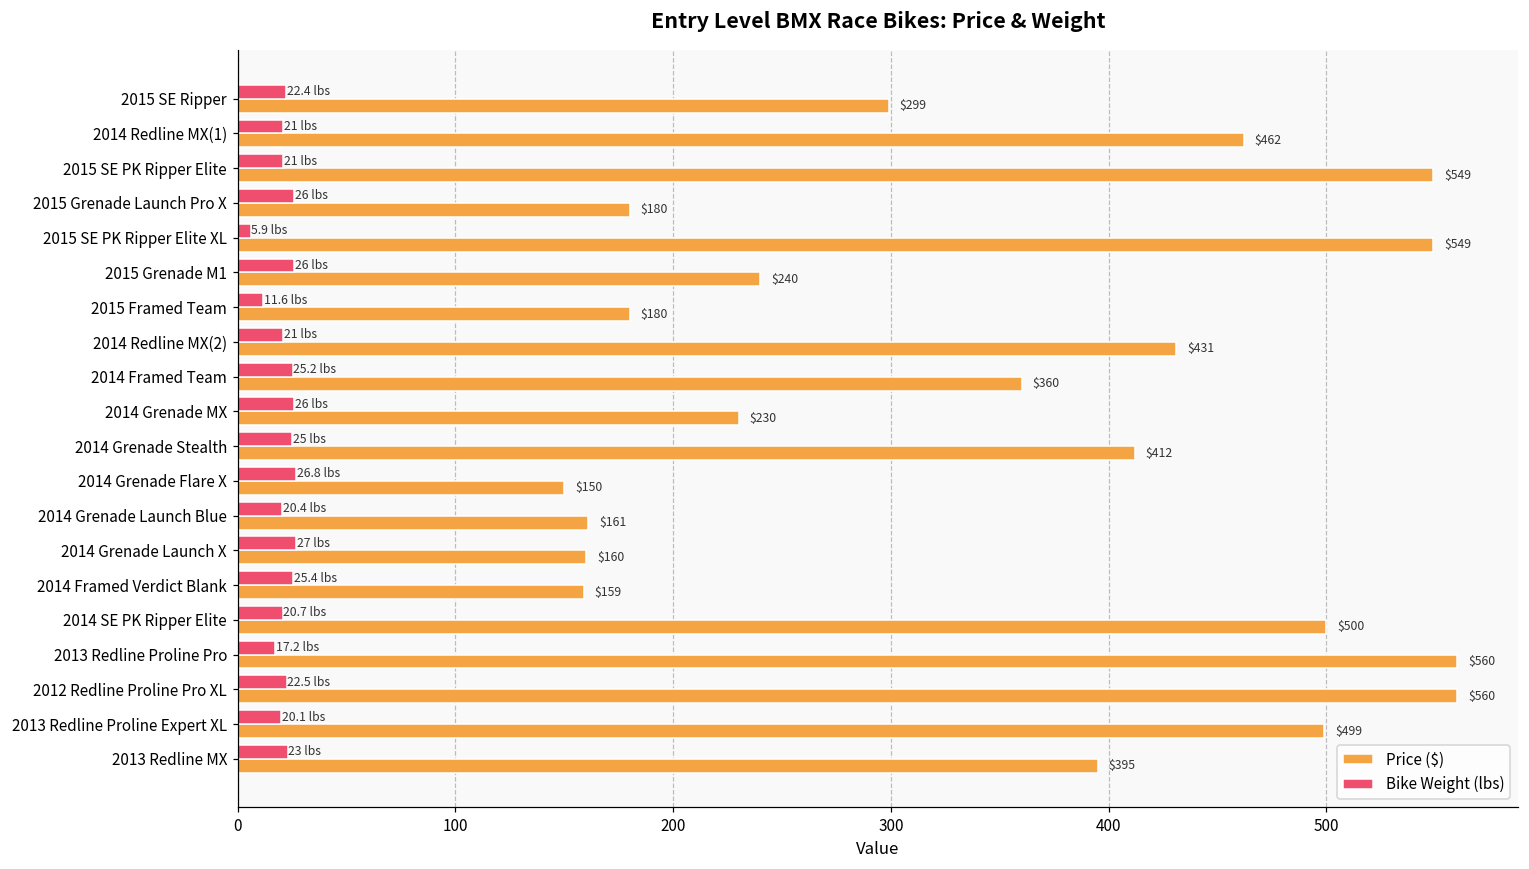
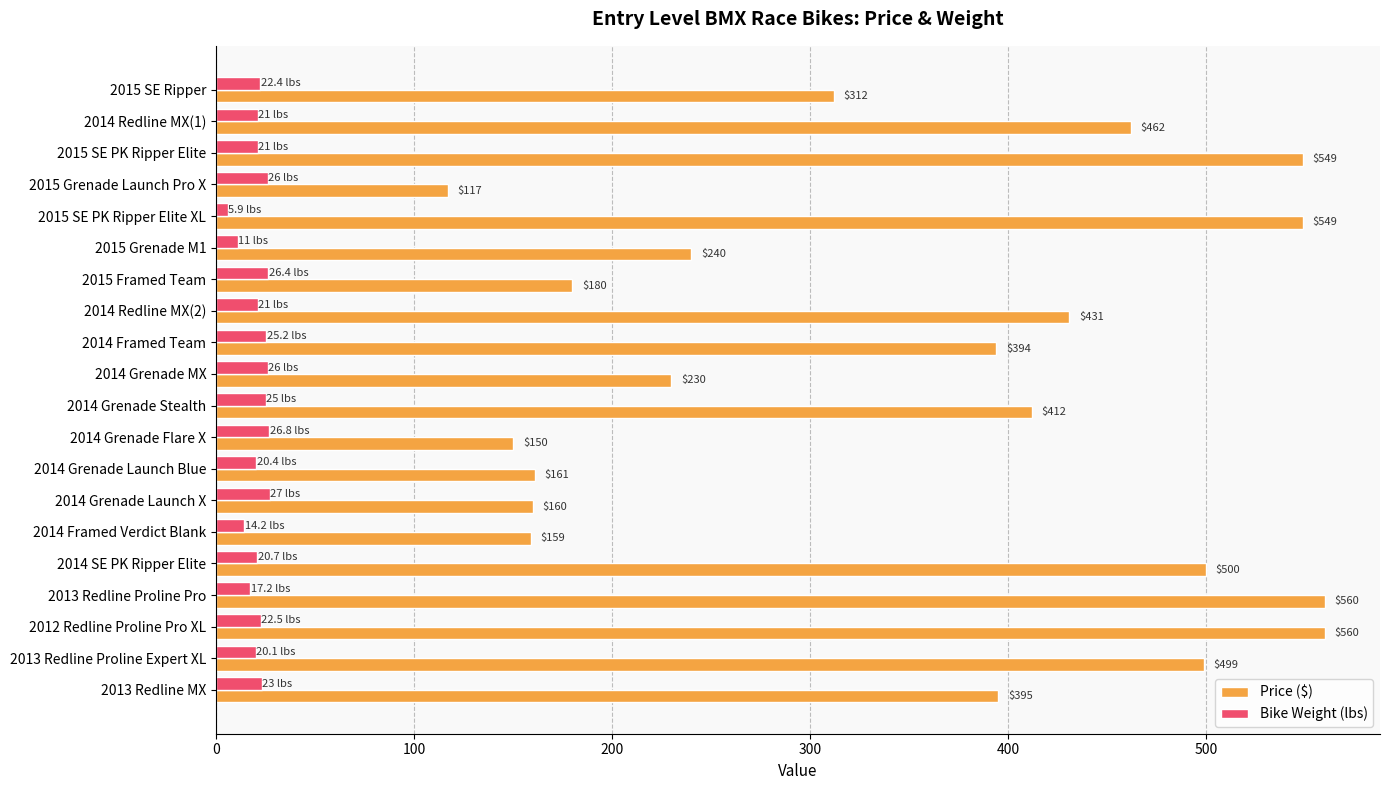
Price ($), 2015 SE Ripper: $299 -> $312
Price ($), 2015 Grenade Launch Pro X: $180 -> $117
Bike Weight (lbs), 2015 Grenade M1: 26 -> 11
Bike Weight (lbs), 2015 Framed Team: 11.6 -> 26.4
Price ($), 2014 Framed Team: $360 -> $394
Bike Weight (lbs), 2014 Framed Verdict Blank: 25.4 -> 14.2
